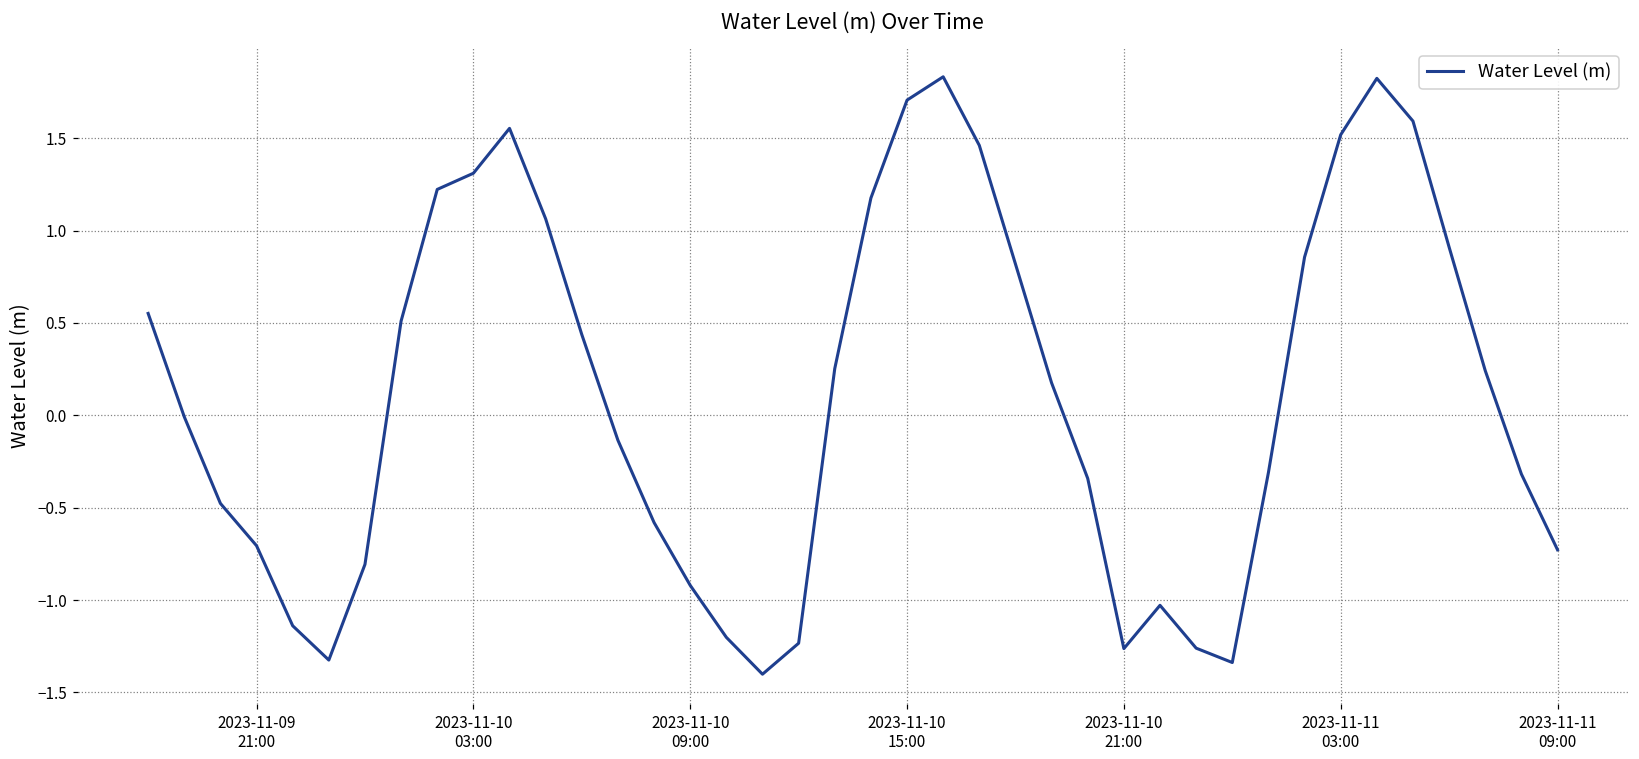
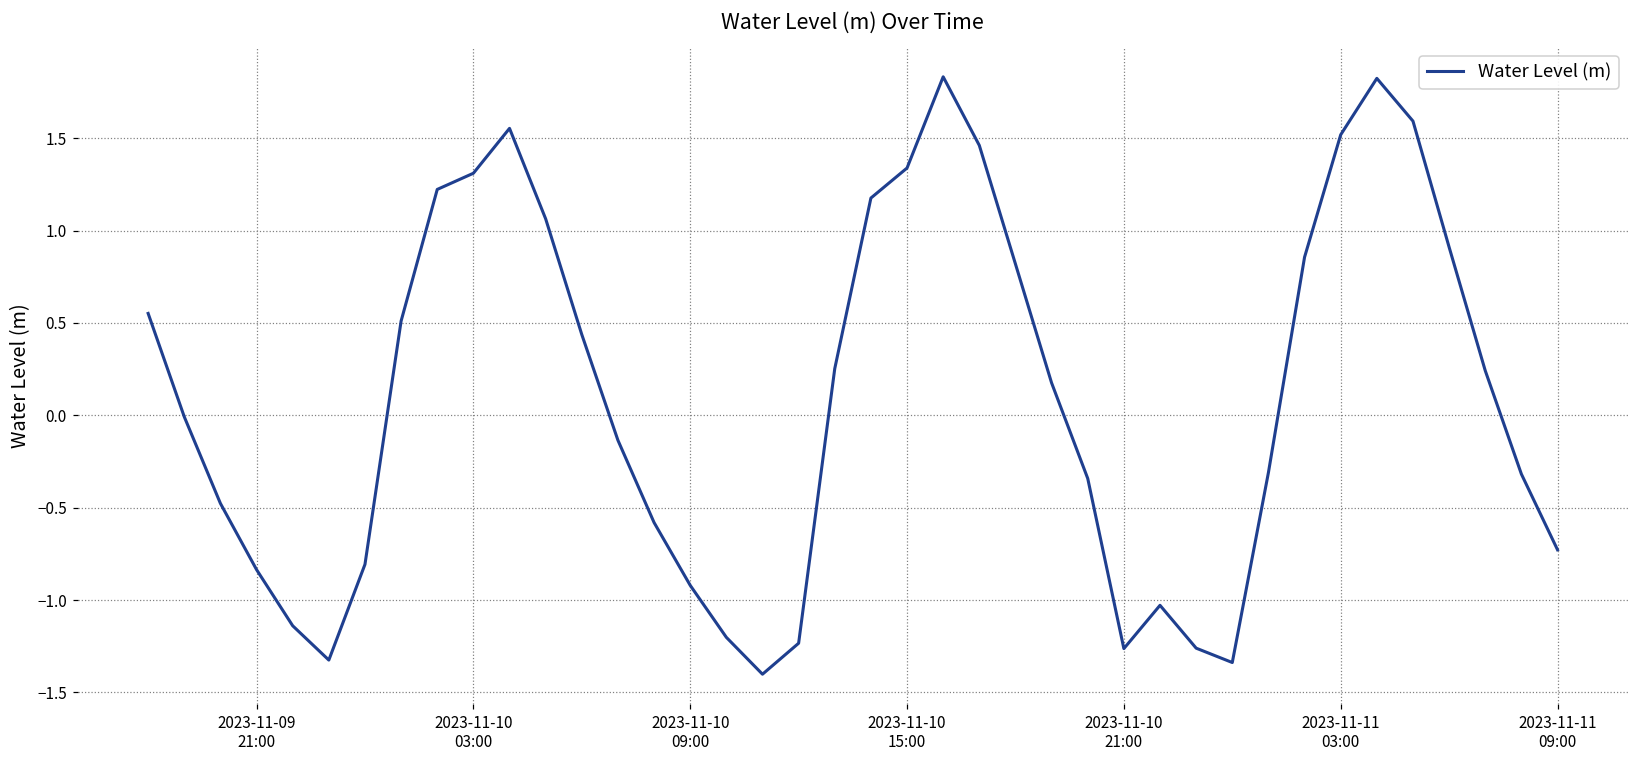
2023-11-09 21:00: -0.71 -> -0.84
2023-11-10 15:00: 1.71 -> 1.34
